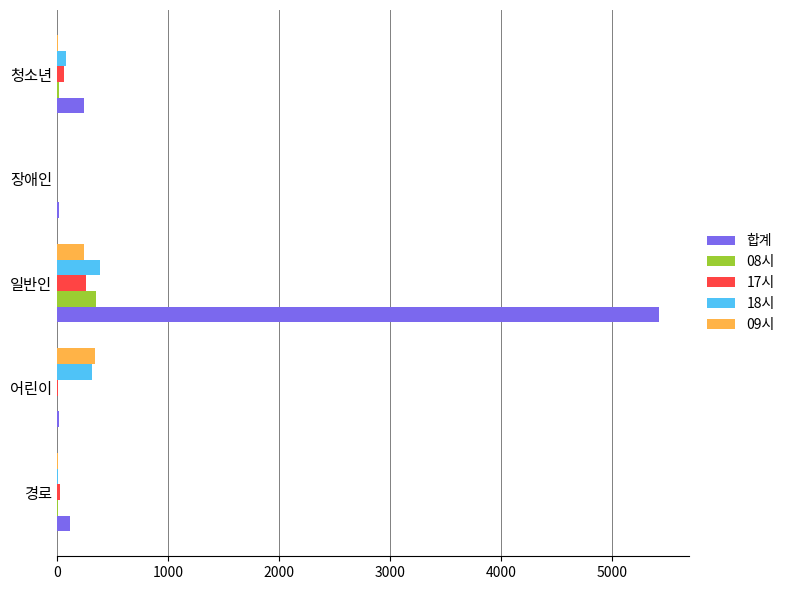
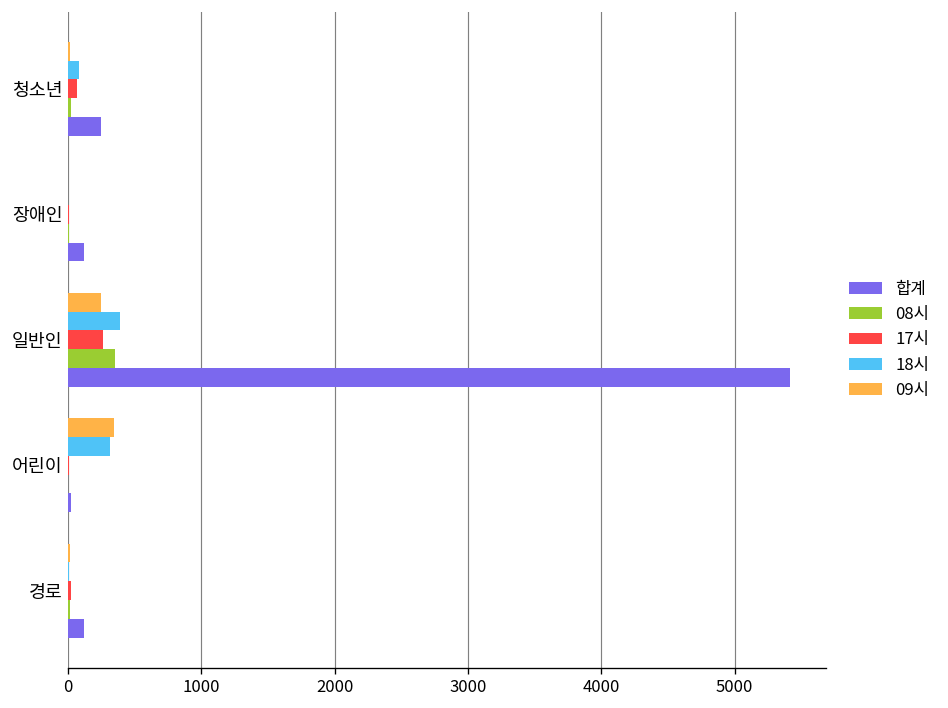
합계, 장애인: 20 -> 120
